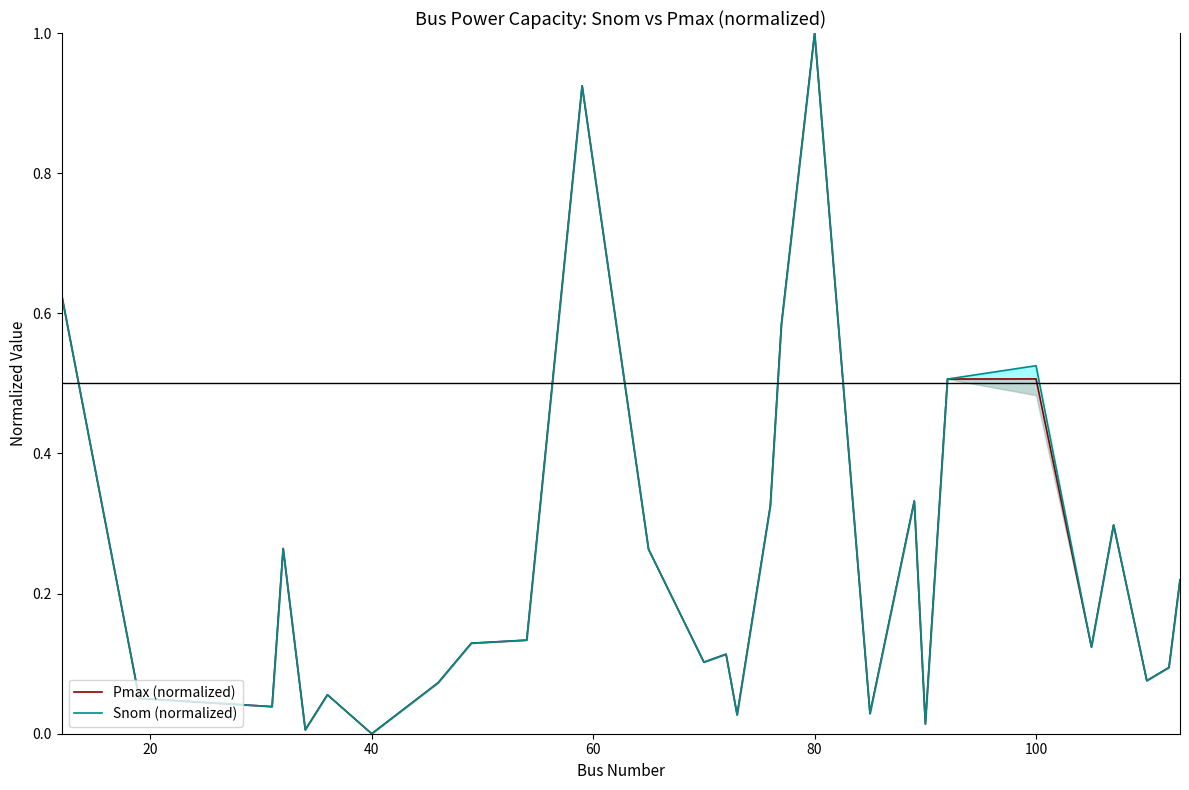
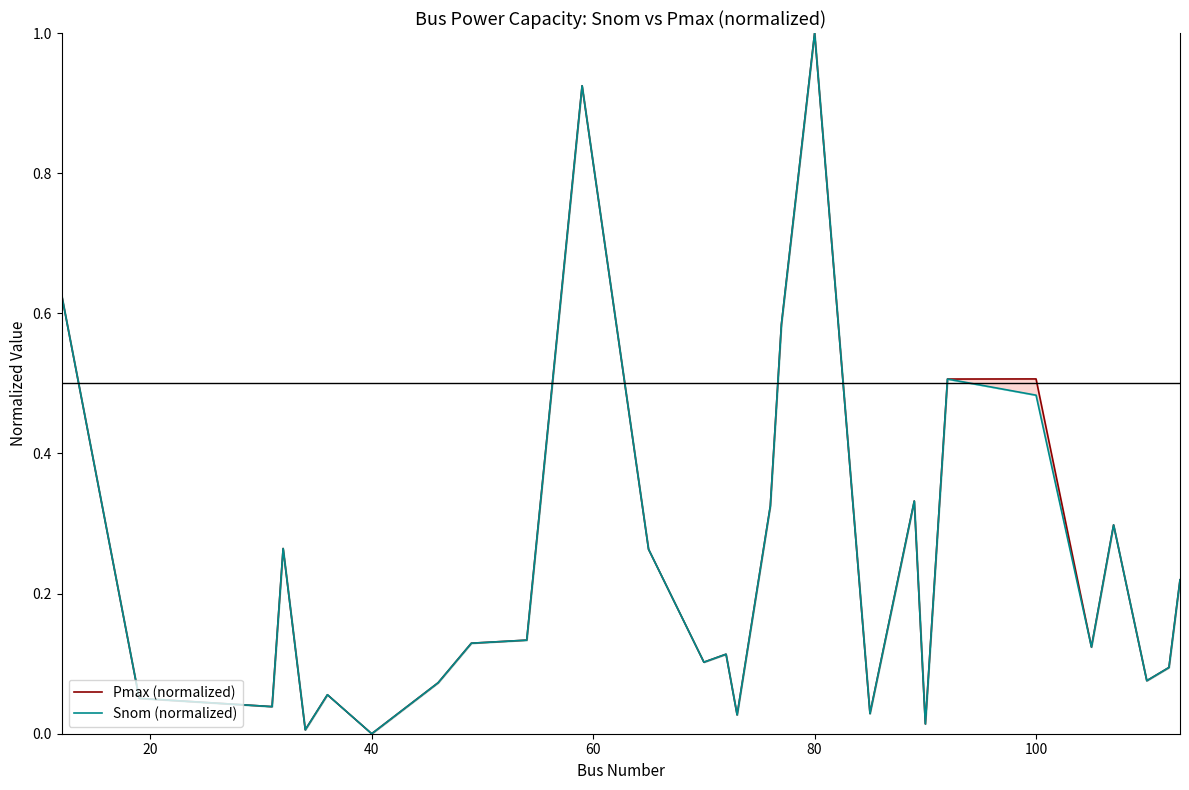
Snom (normalized), 100: 0.53 -> 0.48
